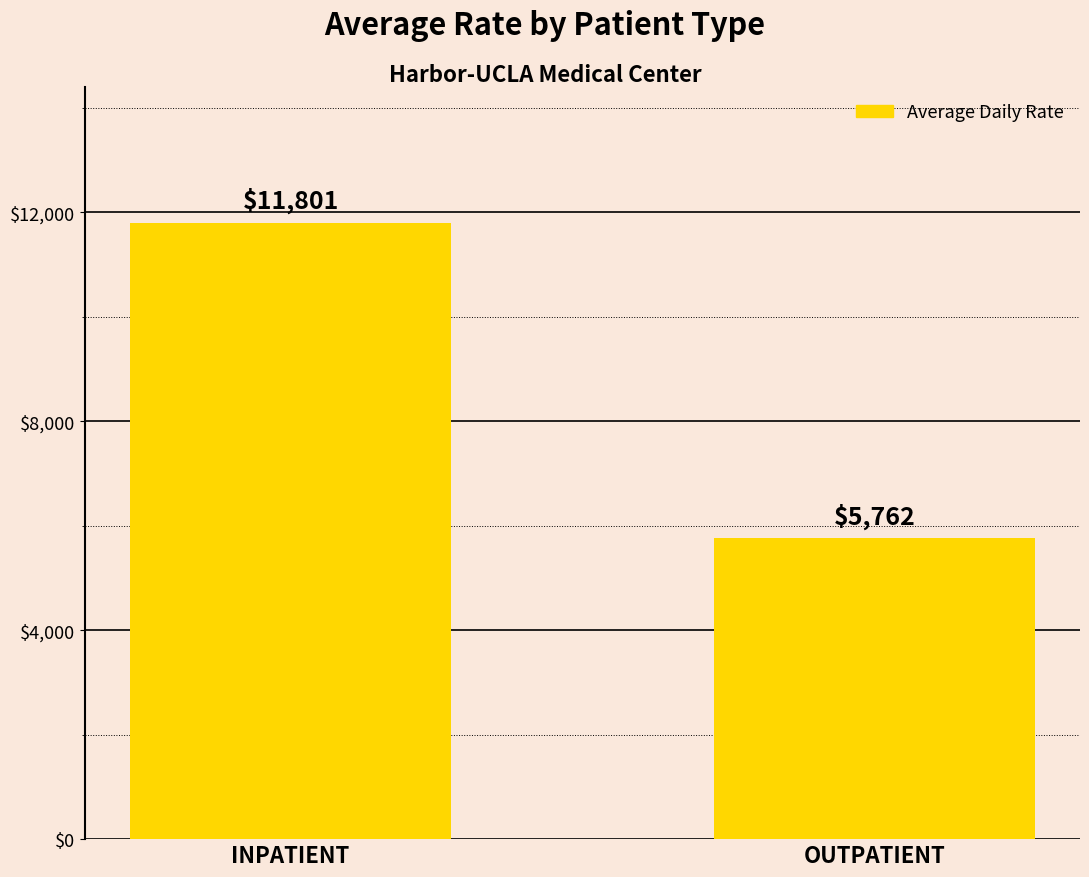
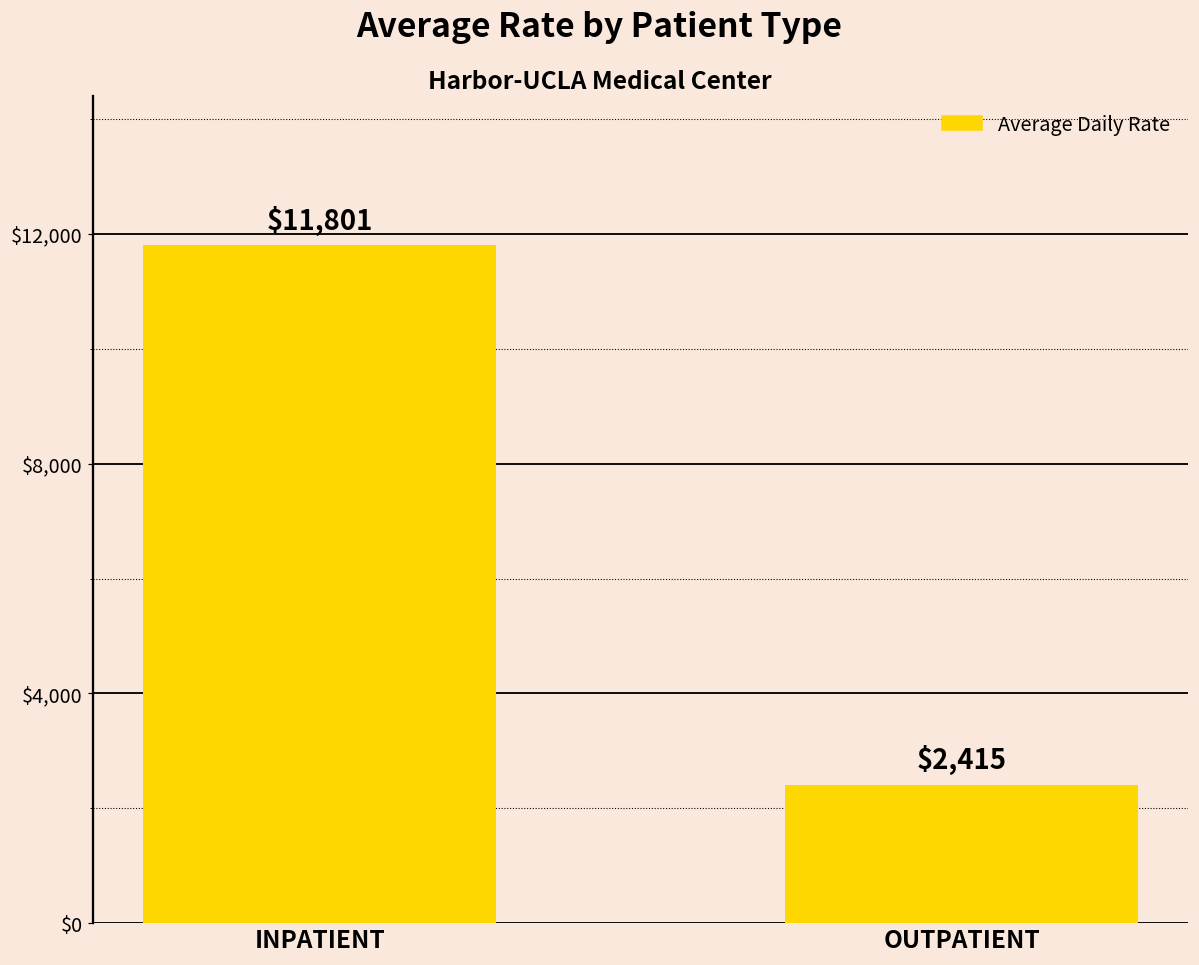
OUTPATIENT: $5,762 -> $2,415
